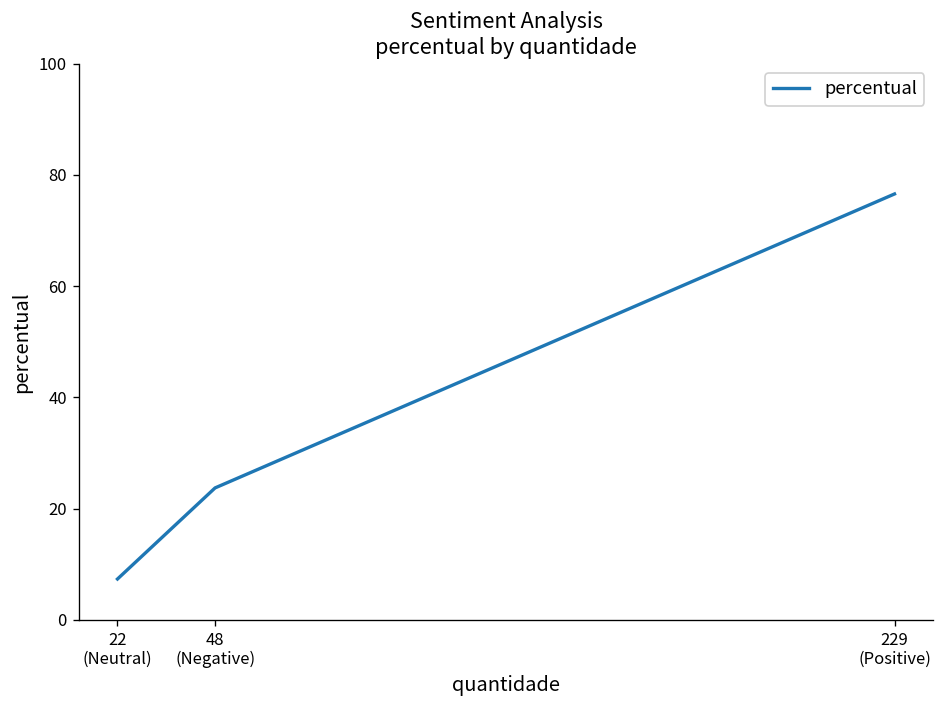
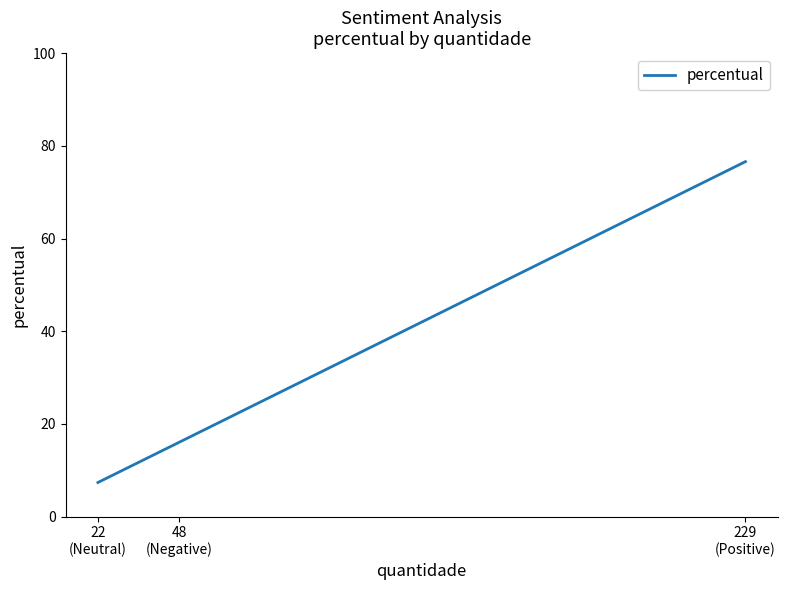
48 (Negative): 24 -> 16
